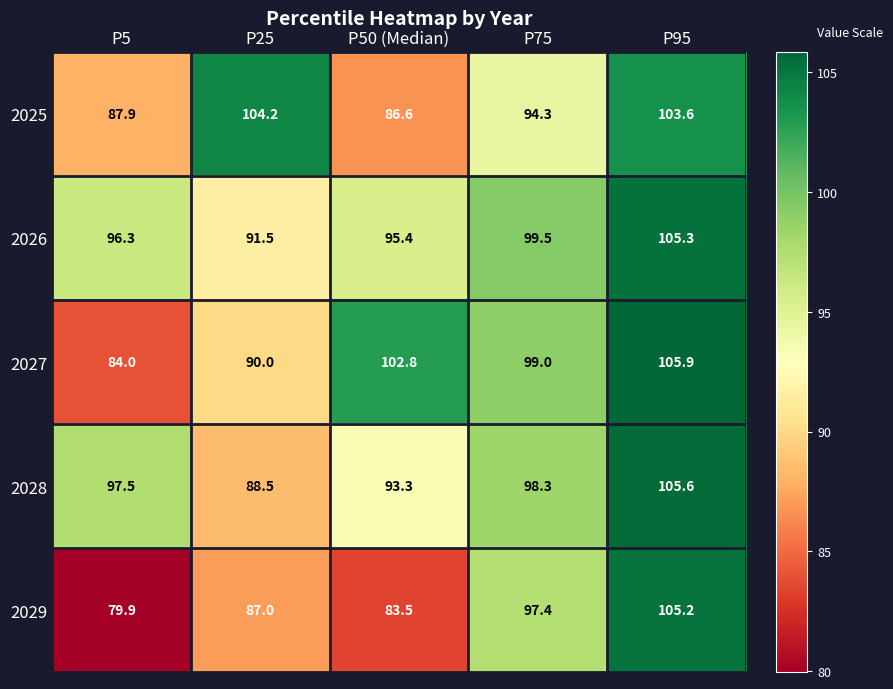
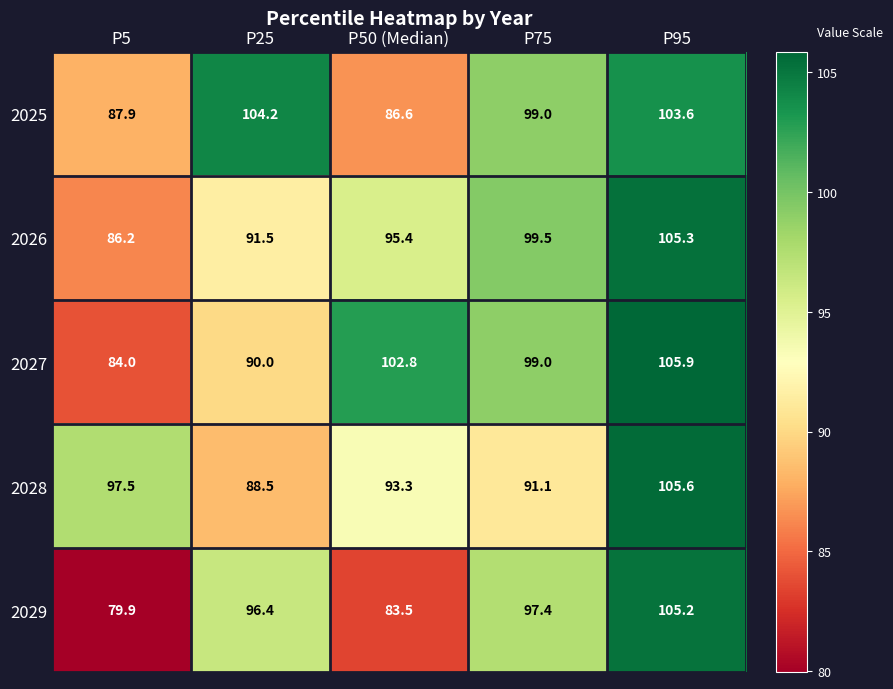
2025, P75: 94.3 -> 99.0
2026, P5: 96.3 -> 86.2
2028, P75: 98.3 -> 91.1
2029, P25: 87.0 -> 96.4
